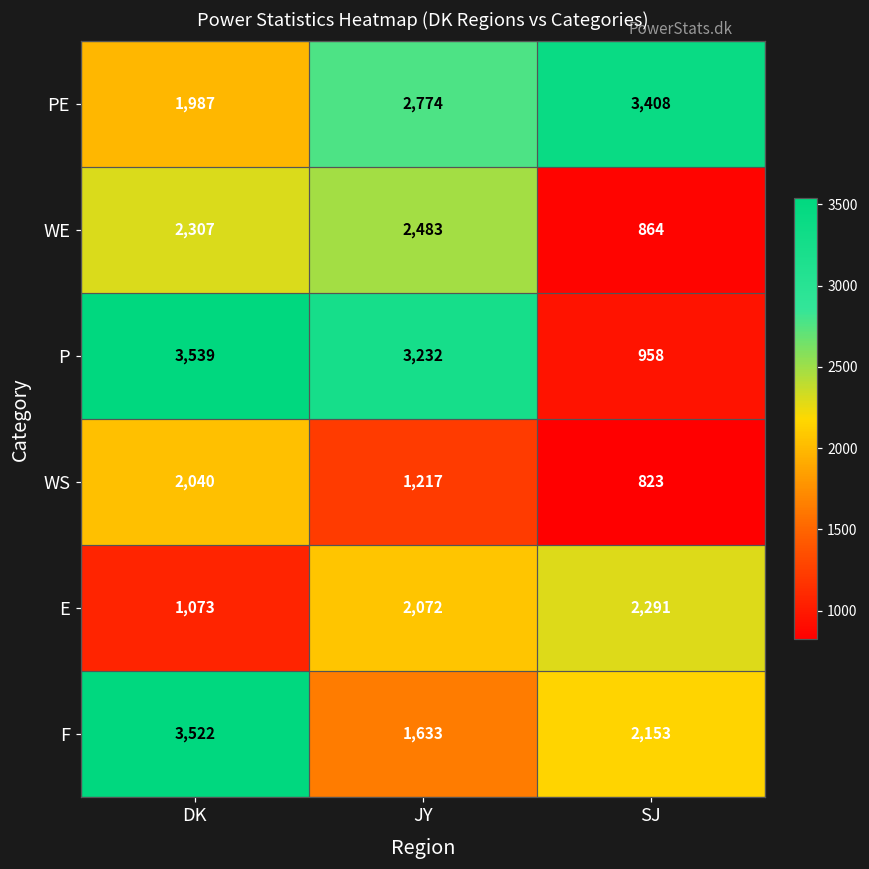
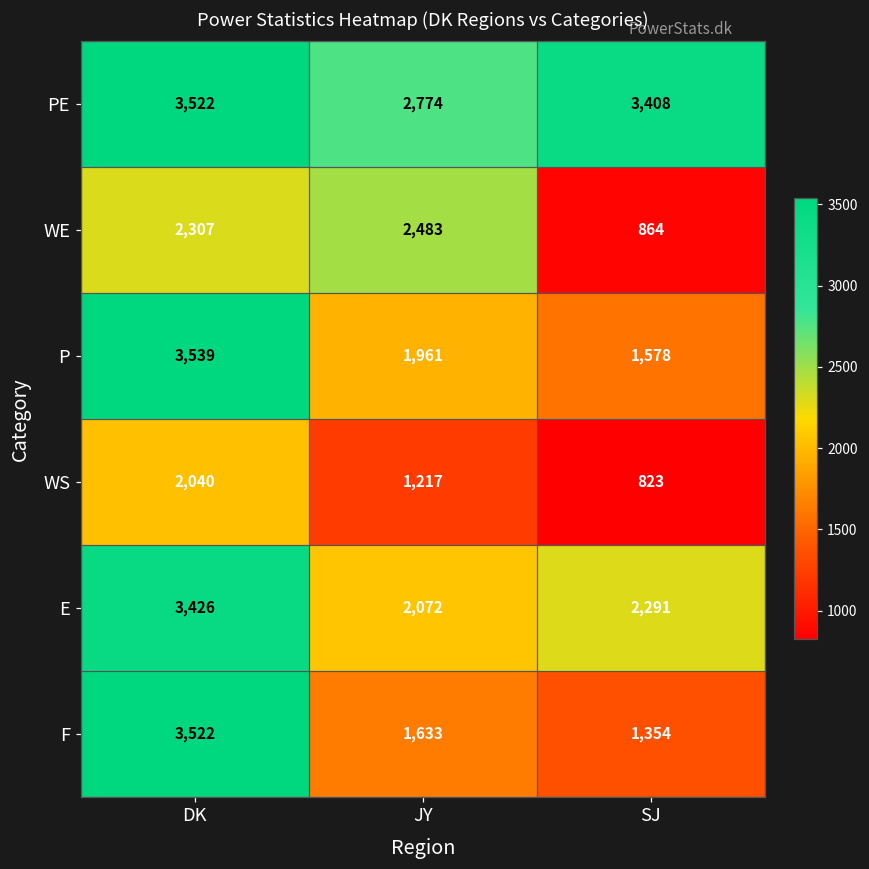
PE, DK: 1,987 -> 3,522
P, JY: 3,232 -> 1,961
P, SJ: 958 -> 1,578
E, DK: 1,073 -> 3,426
F, SJ: 2,153 -> 1,354
